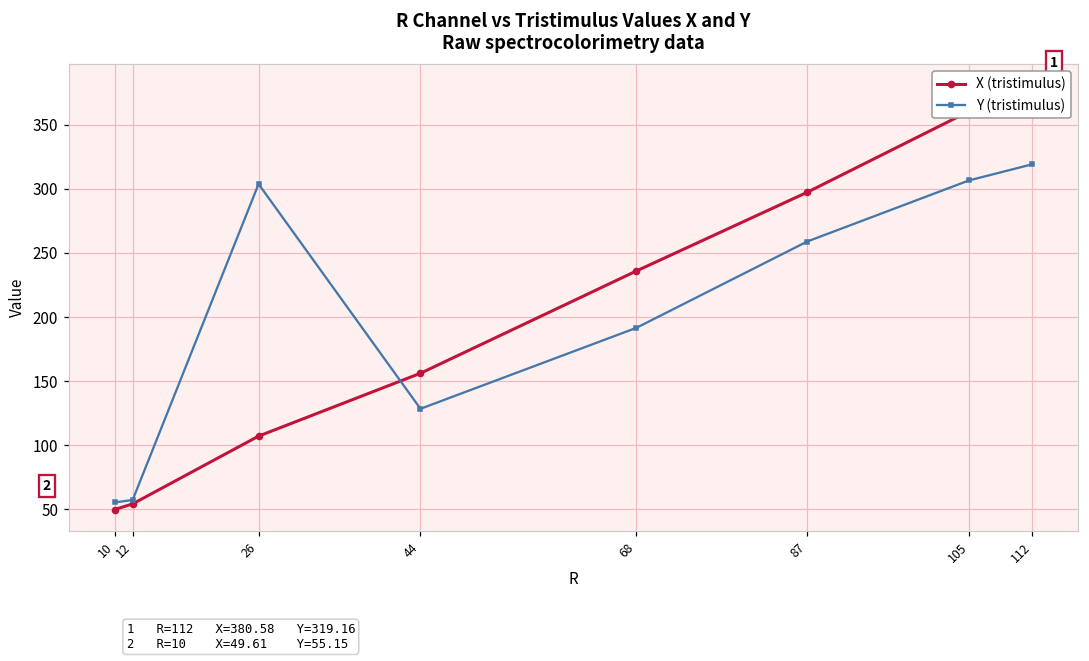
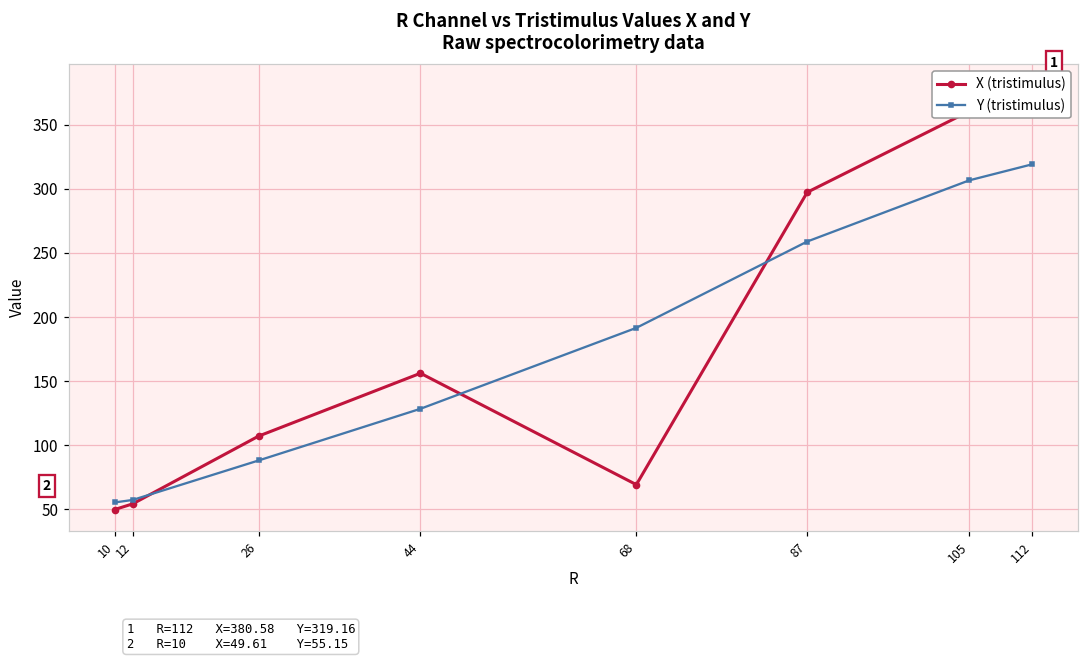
Y (tristimulus), 26: 304 -> 88
X (tristimulus), 68: 236 -> 69
